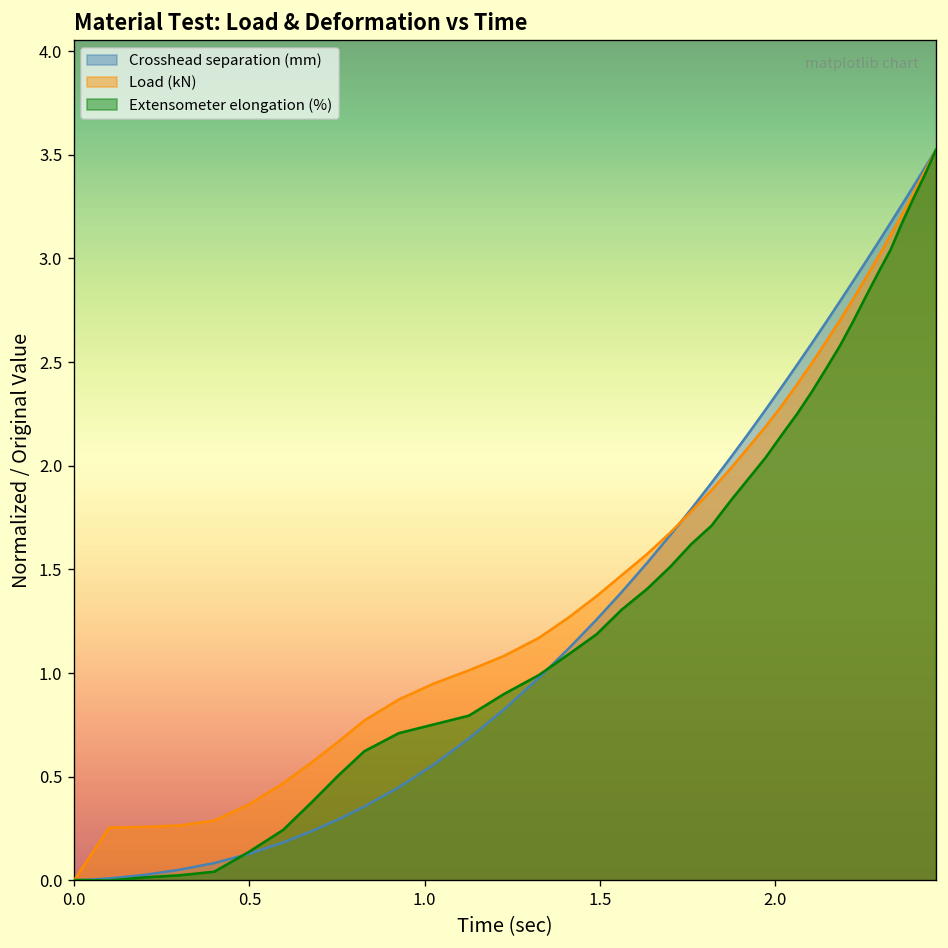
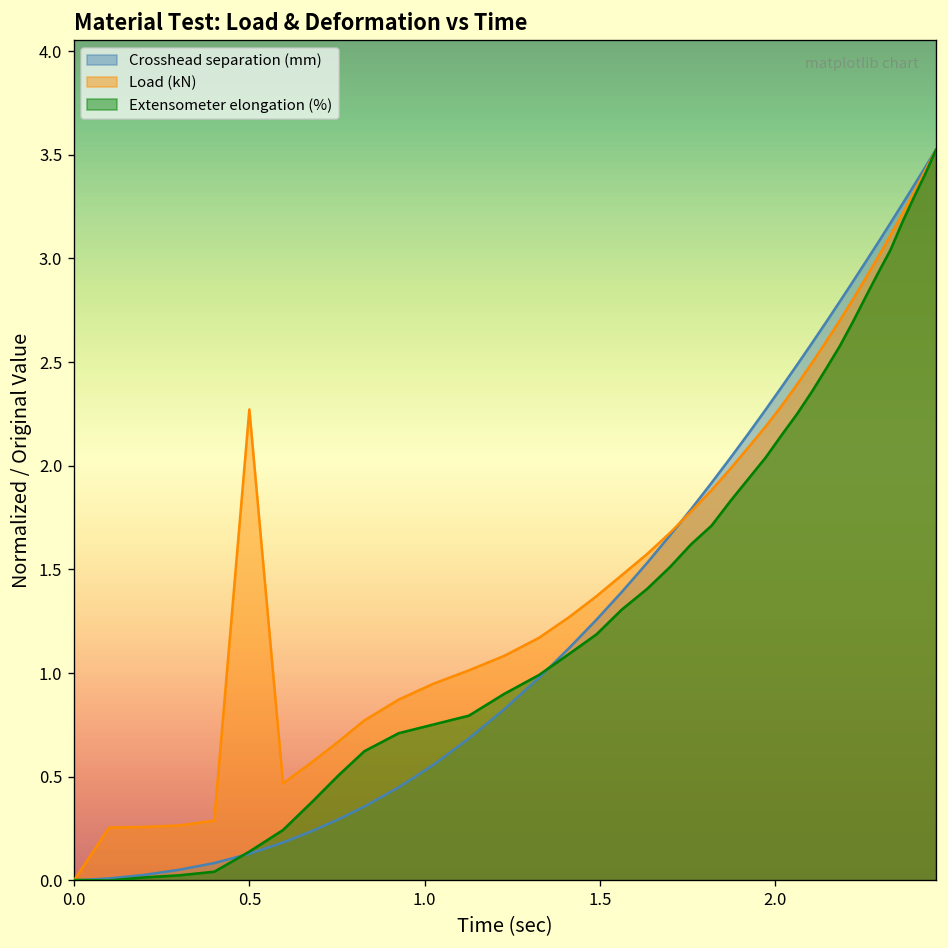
Load (kN), 0.5: 0.37 -> 2.27
